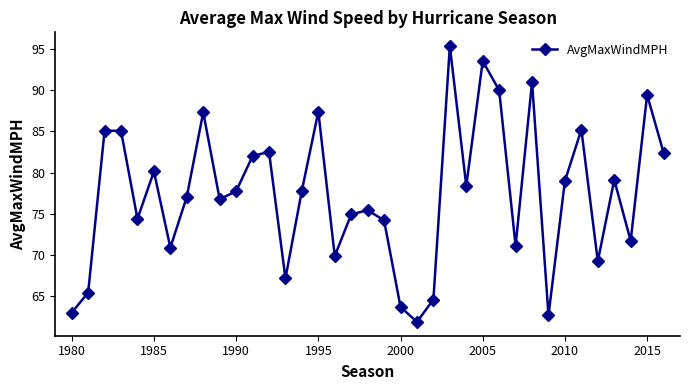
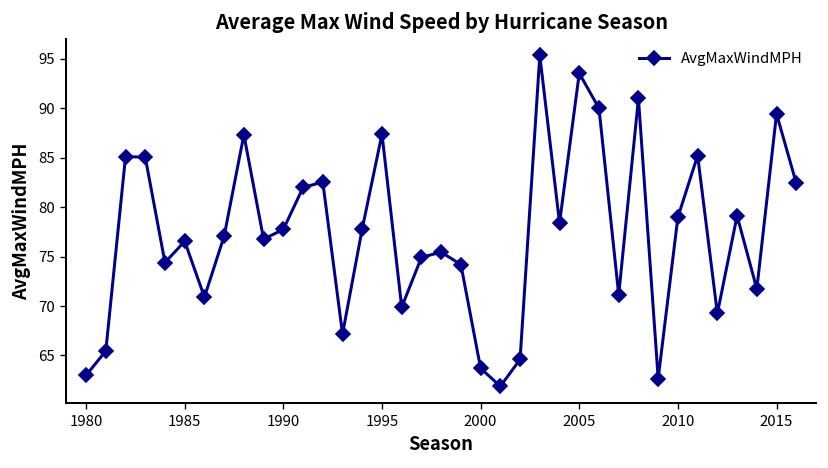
1985: 80 -> 77
